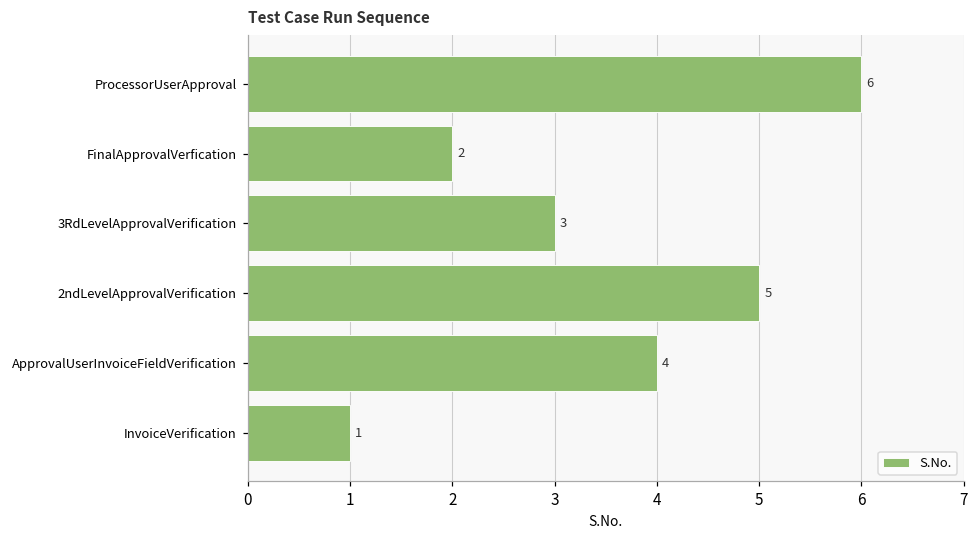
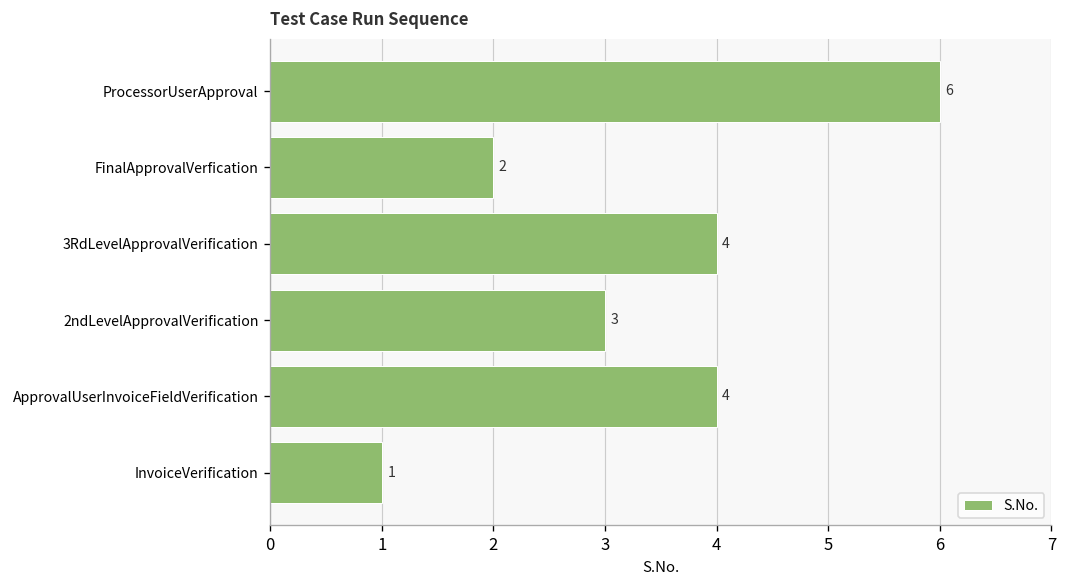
3RdLevelApprovalVerification: 3 -> 4
2ndLevelApprovalVerification: 5 -> 3
